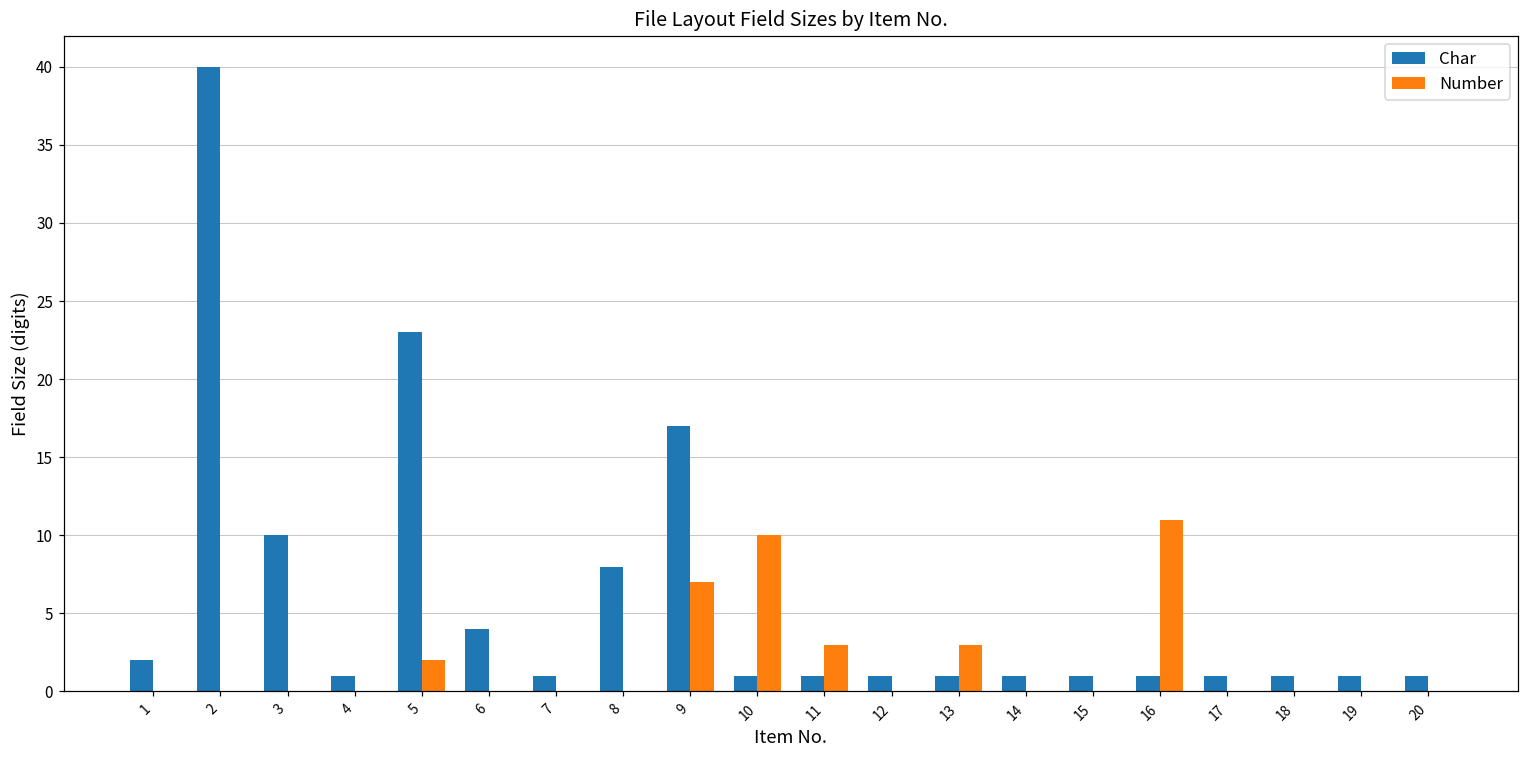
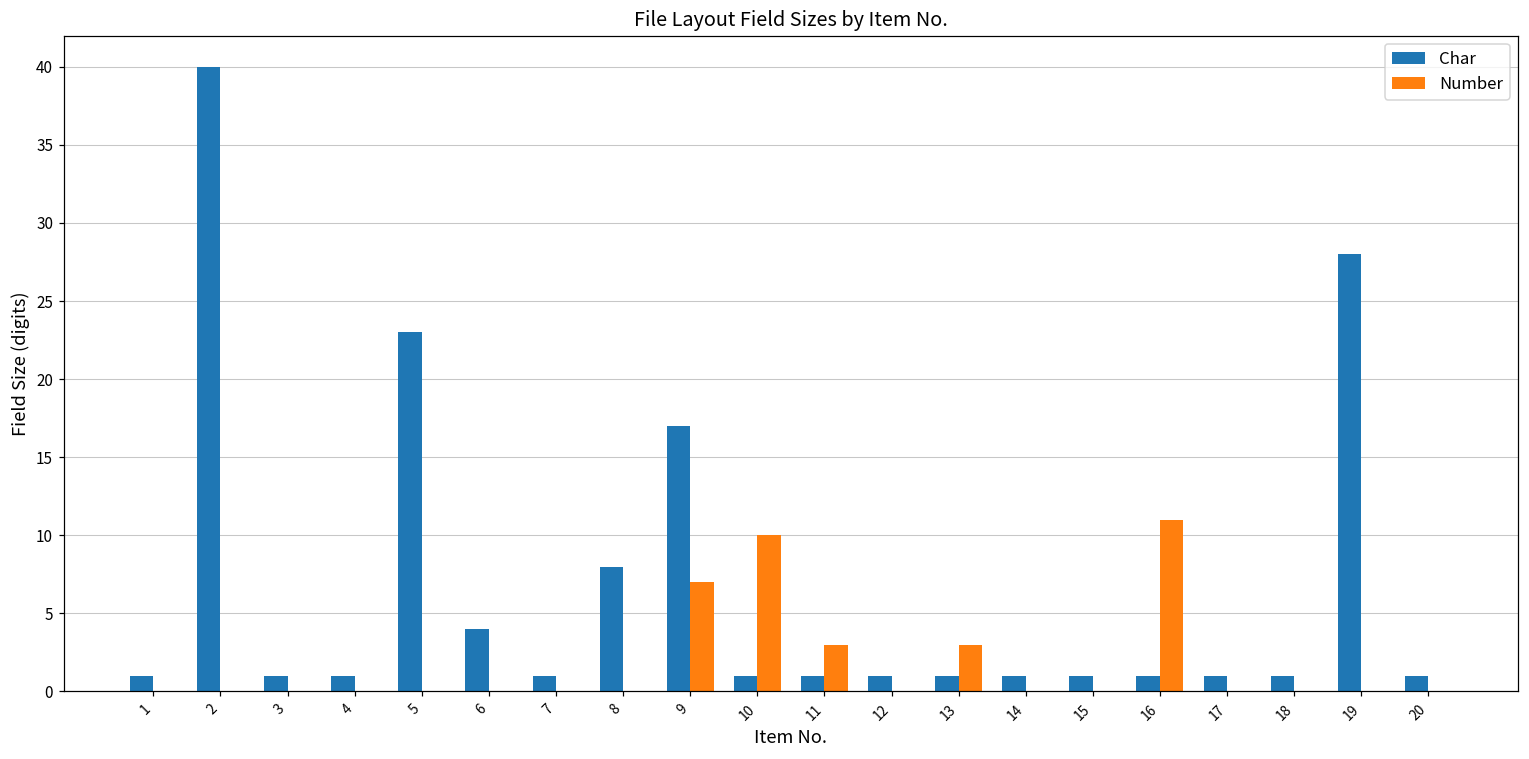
Char, 1: 2 -> 1
Char, 3: 10 -> 1
Number, 5: 2 -> 0
Char, 19: 1 -> 28
